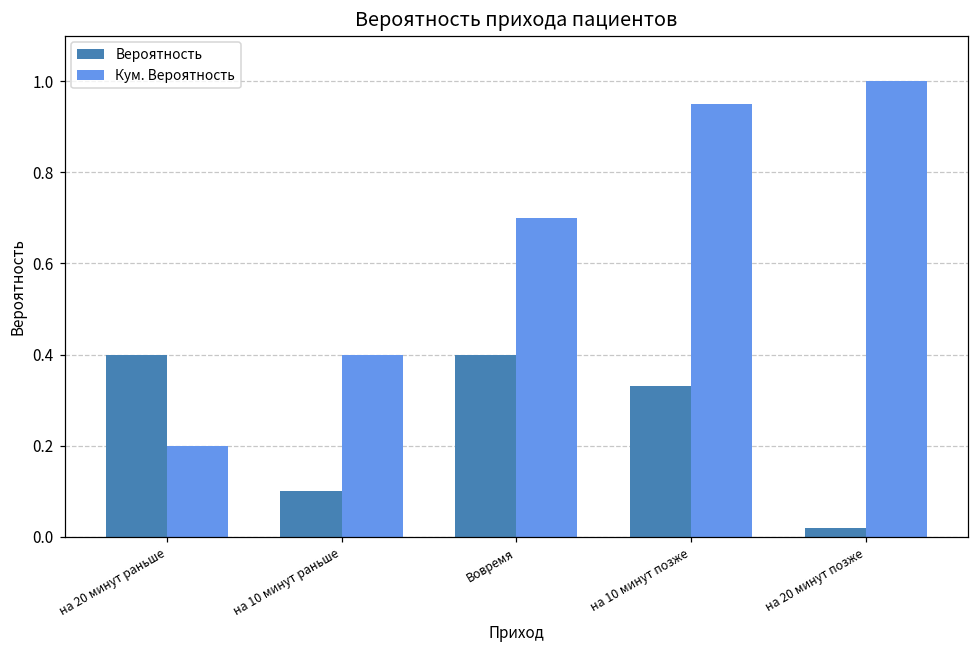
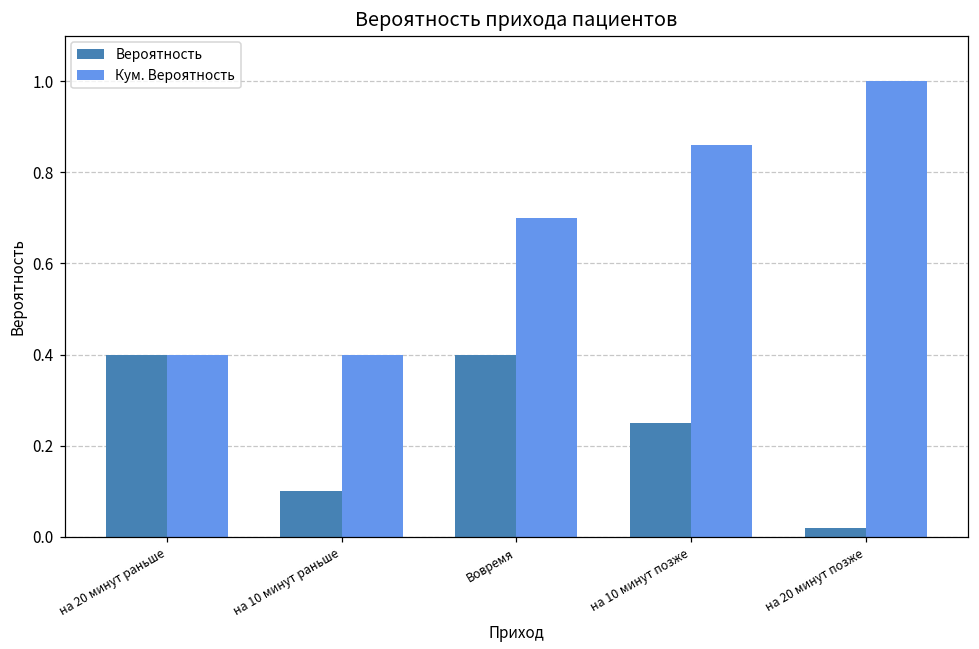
Кум. Вероятность, на 20 минут раньше: 0.2 -> 0.4
Вероятность, на 10 минут позже: 0.33 -> 0.25
Кум. Вероятность, на 10 минут позже: 0.95 -> 0.86
